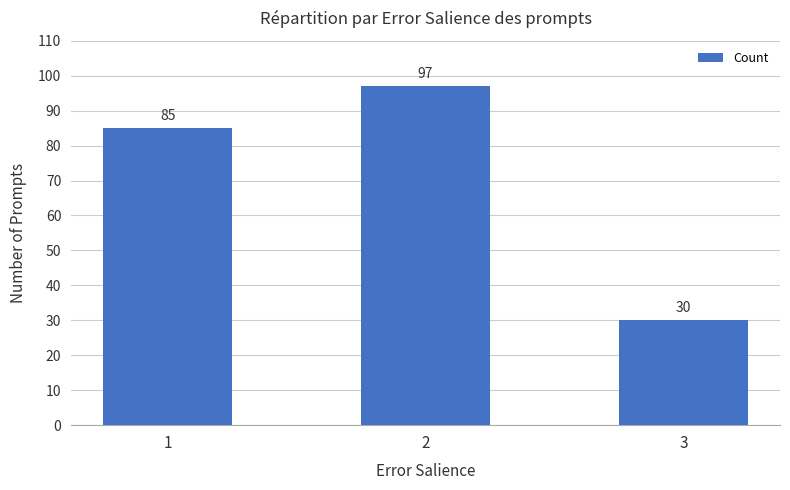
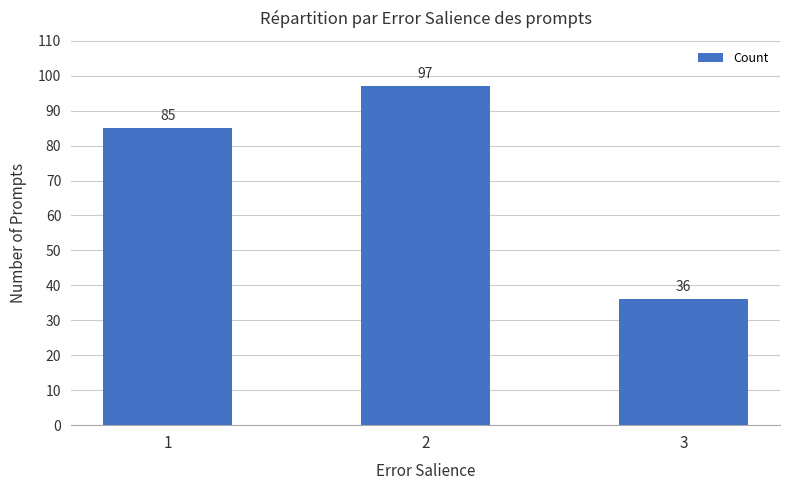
3: 30 -> 36
